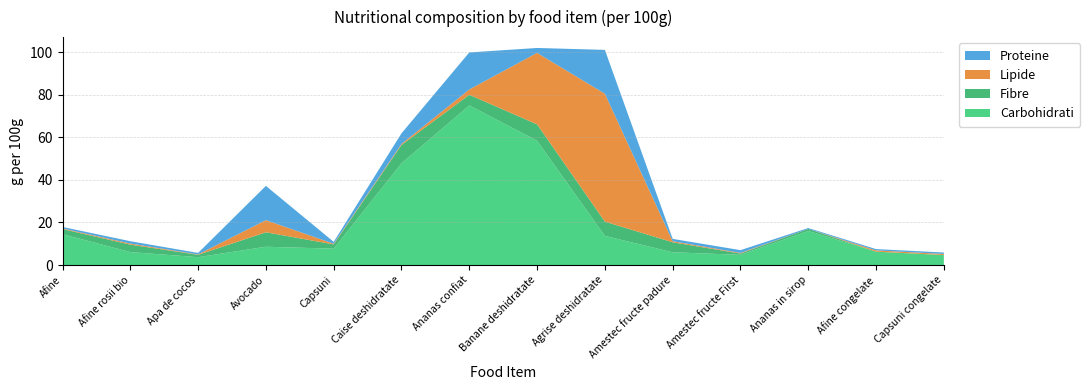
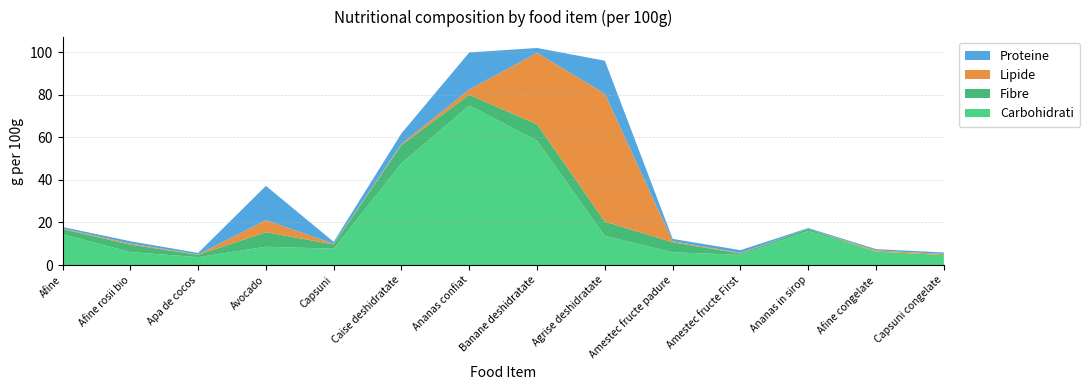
Proteine, Agrise deshidratate: 21 -> 16
